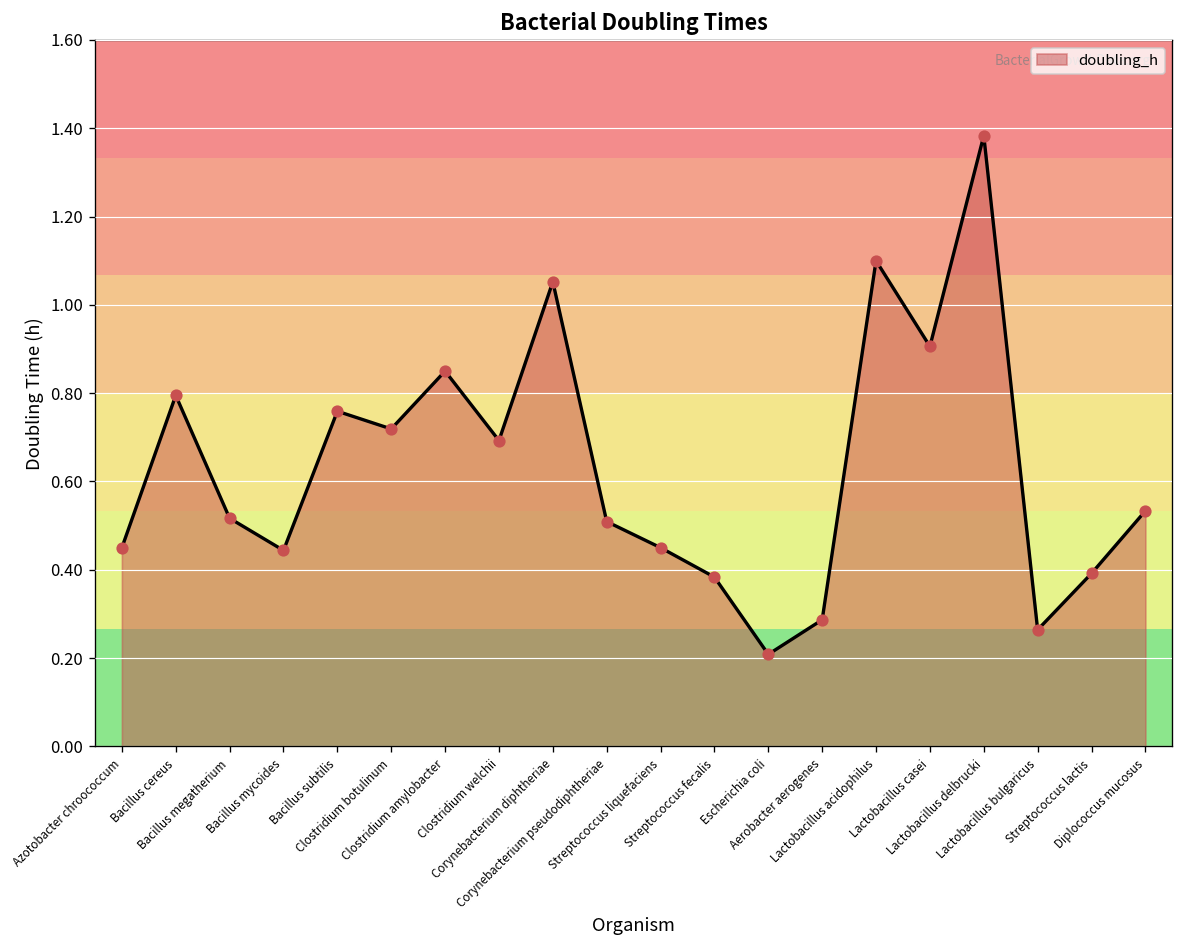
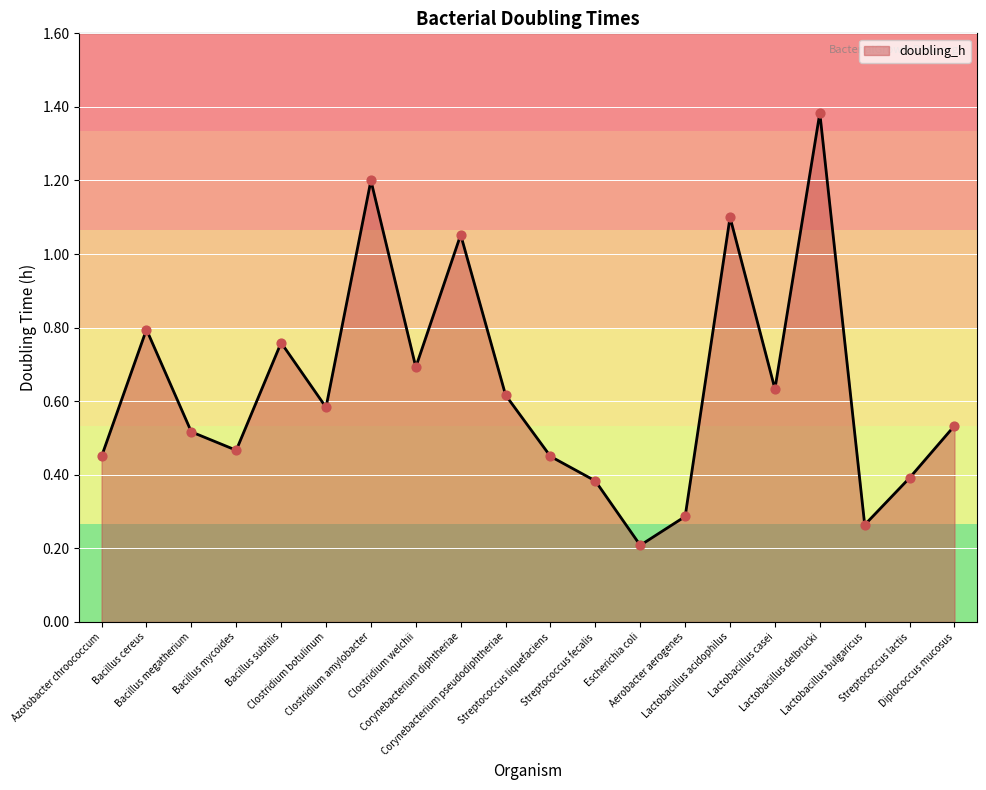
Bacillus mycoides: 0.44 -> 0.47
Clostridium botulinum: 0.72 -> 0.58
Clostridium amylobacter: 0.85 -> 1.20
Corynebacterium pseudodiphtheriae: 0.51 -> 0.62
Lactobacillus casei: 0.91 -> 0.63
